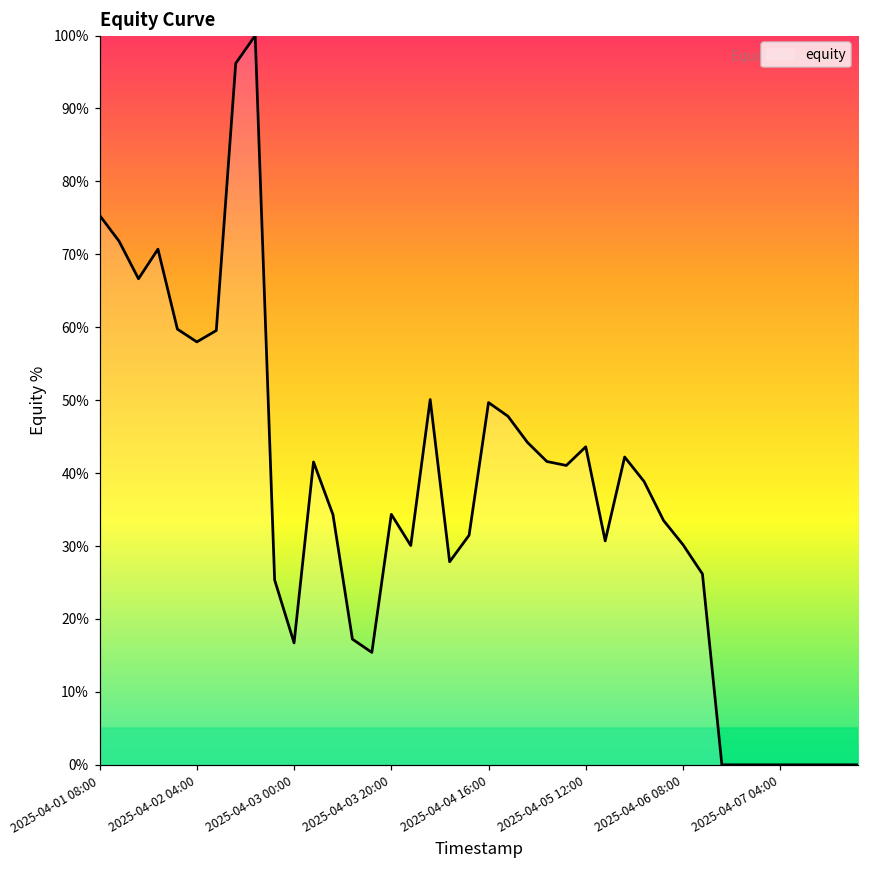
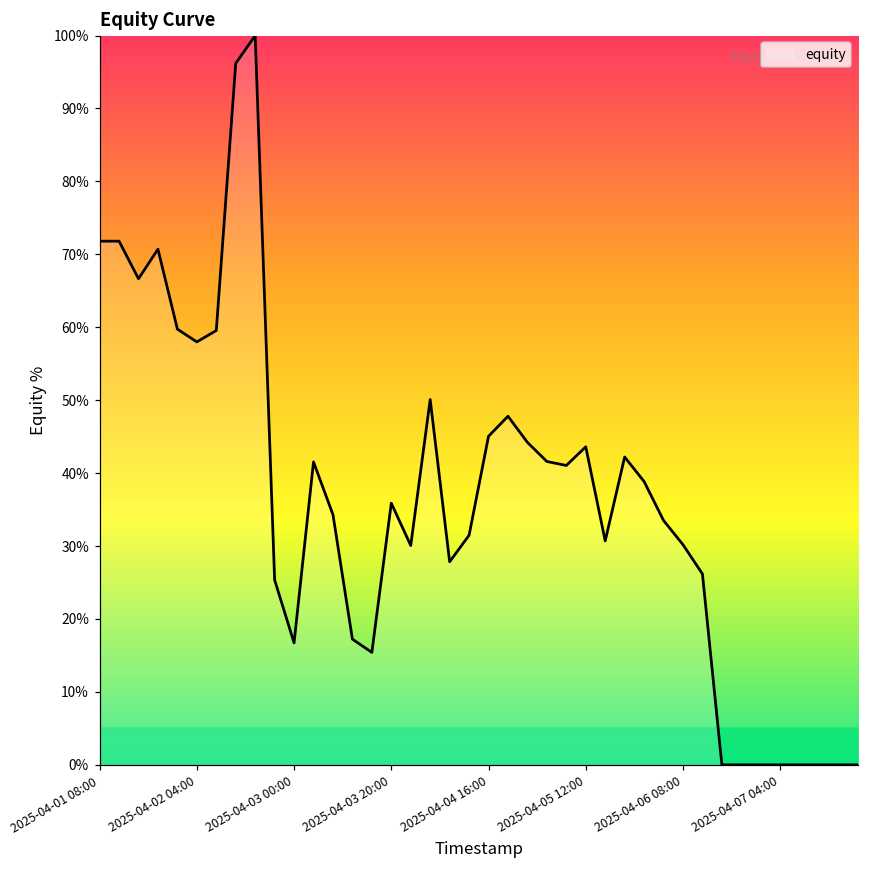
2025-04-01 08:00: 75% -> 72%
2025-04-03 20:00: 34% -> 36%
2025-04-04 16:00: 50% -> 45%
